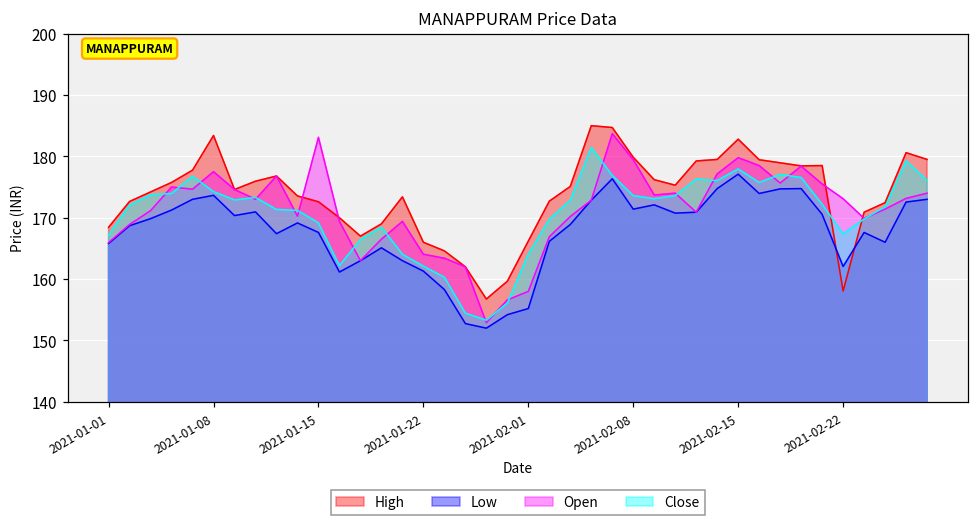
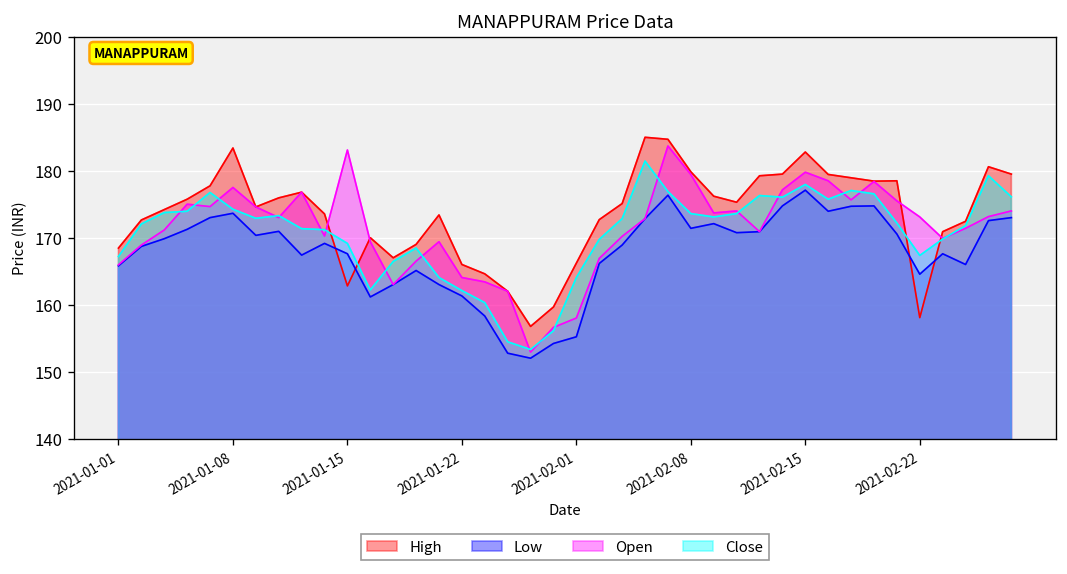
High, 2021-01-15: 173 -> 163
Low, 2021-02-22: 162 -> 165
